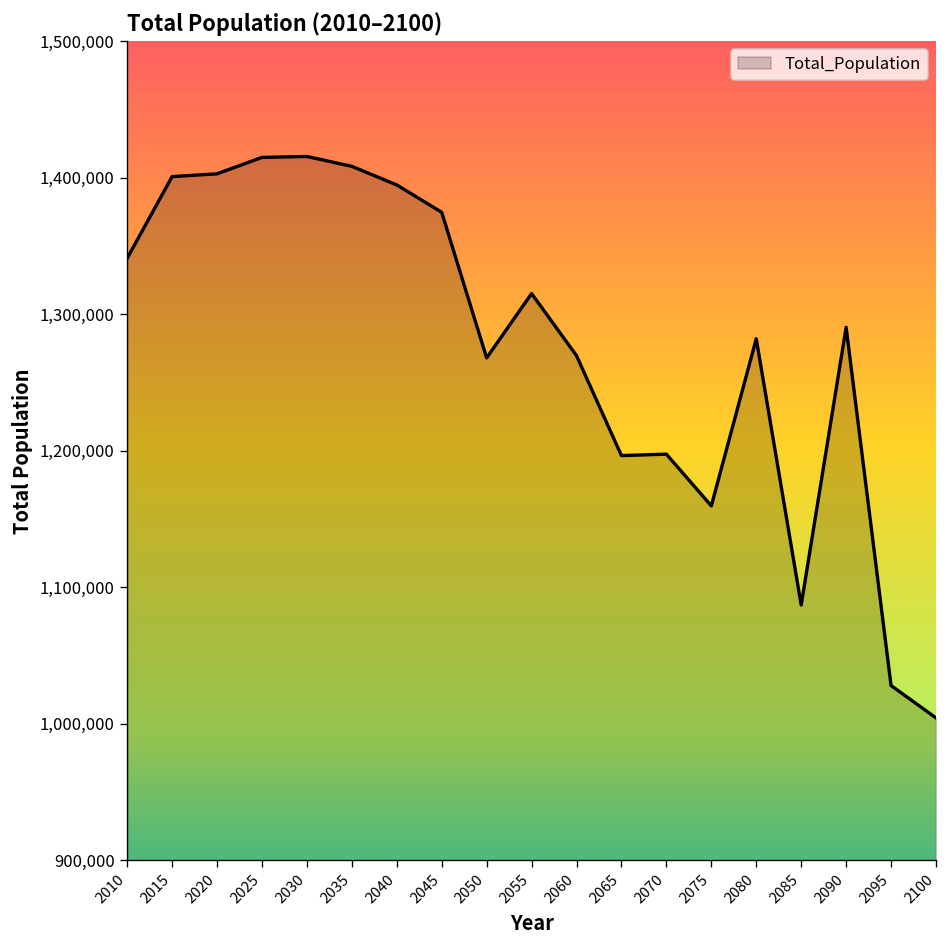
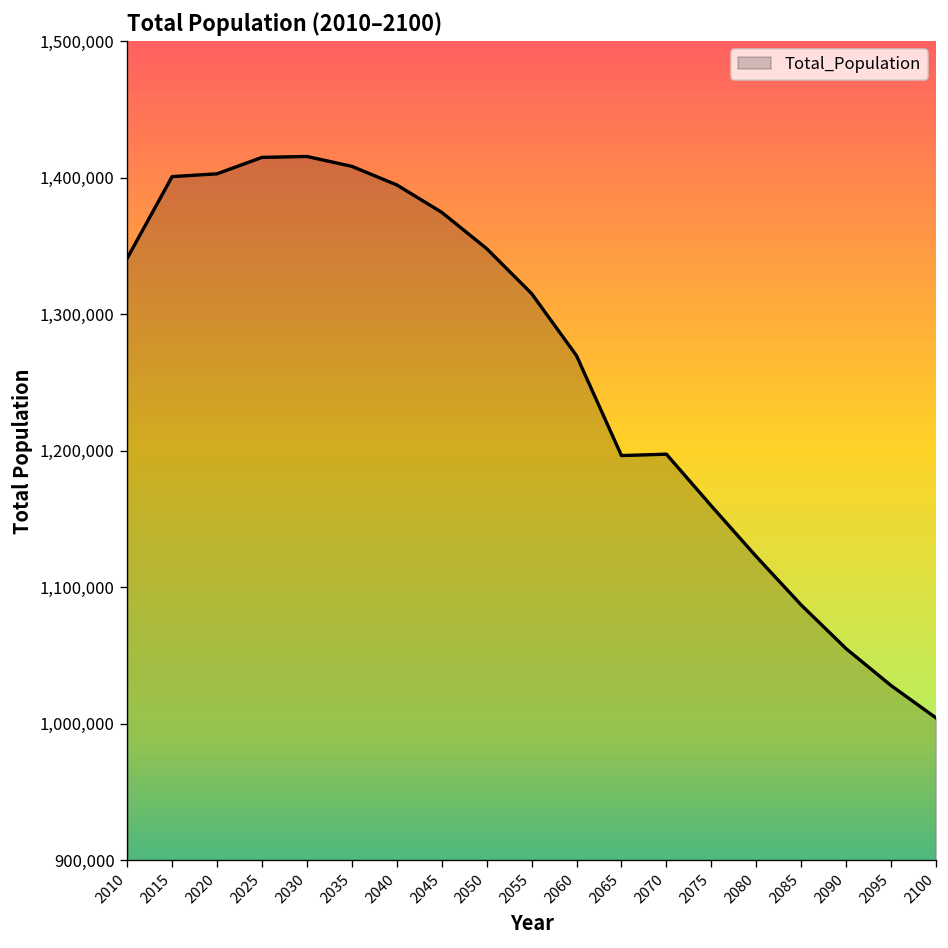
2050: 1,268,000 -> 1,348,000
2080: 1,282,000 -> 1,123,000
2090: 1,290,000 -> 1,055,000
